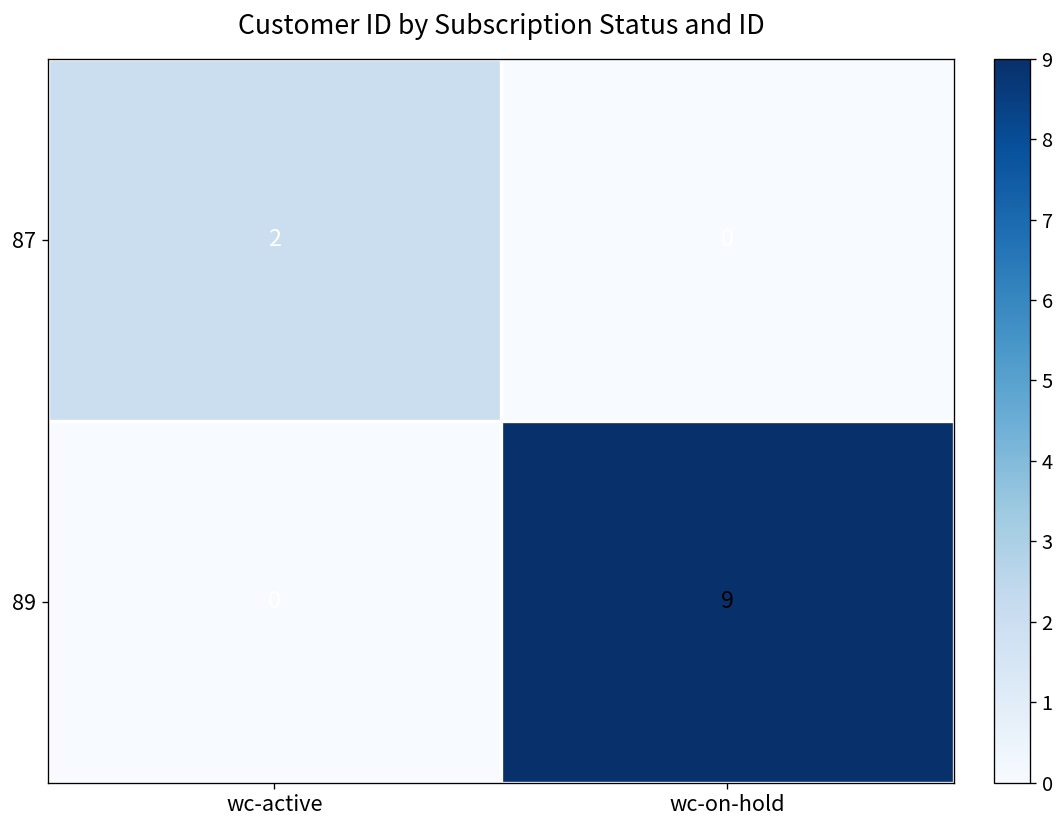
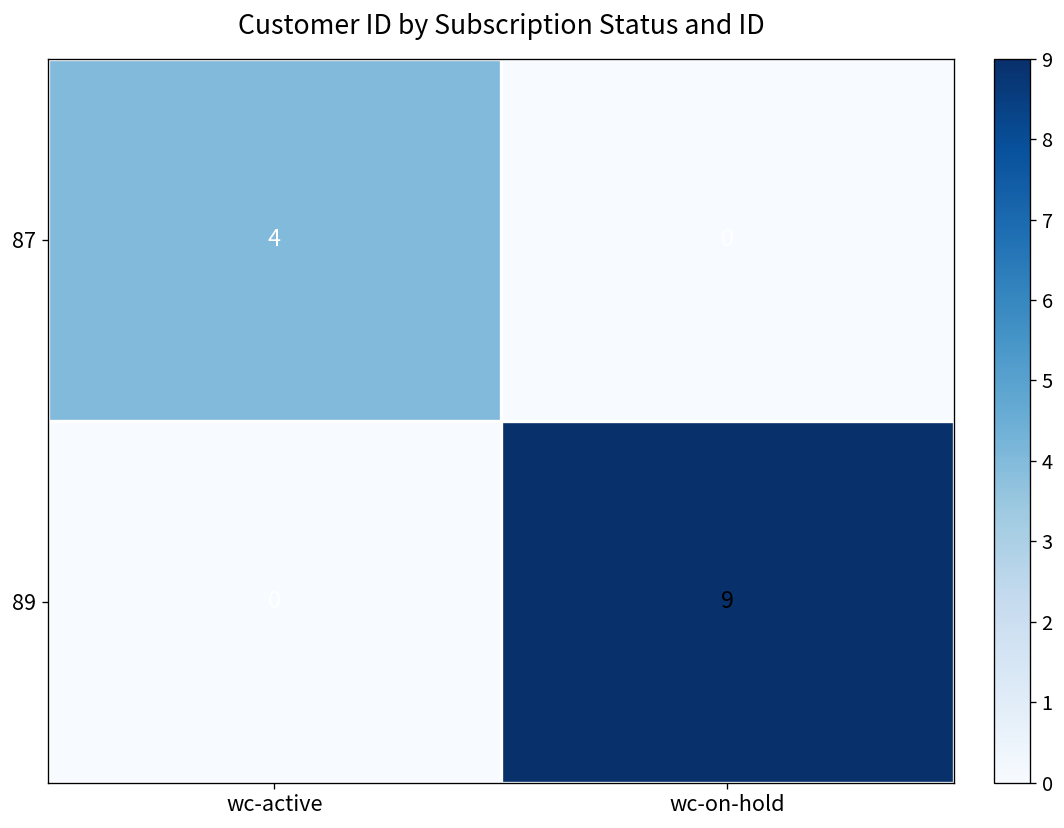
87, wc-active: 2 -> 4
